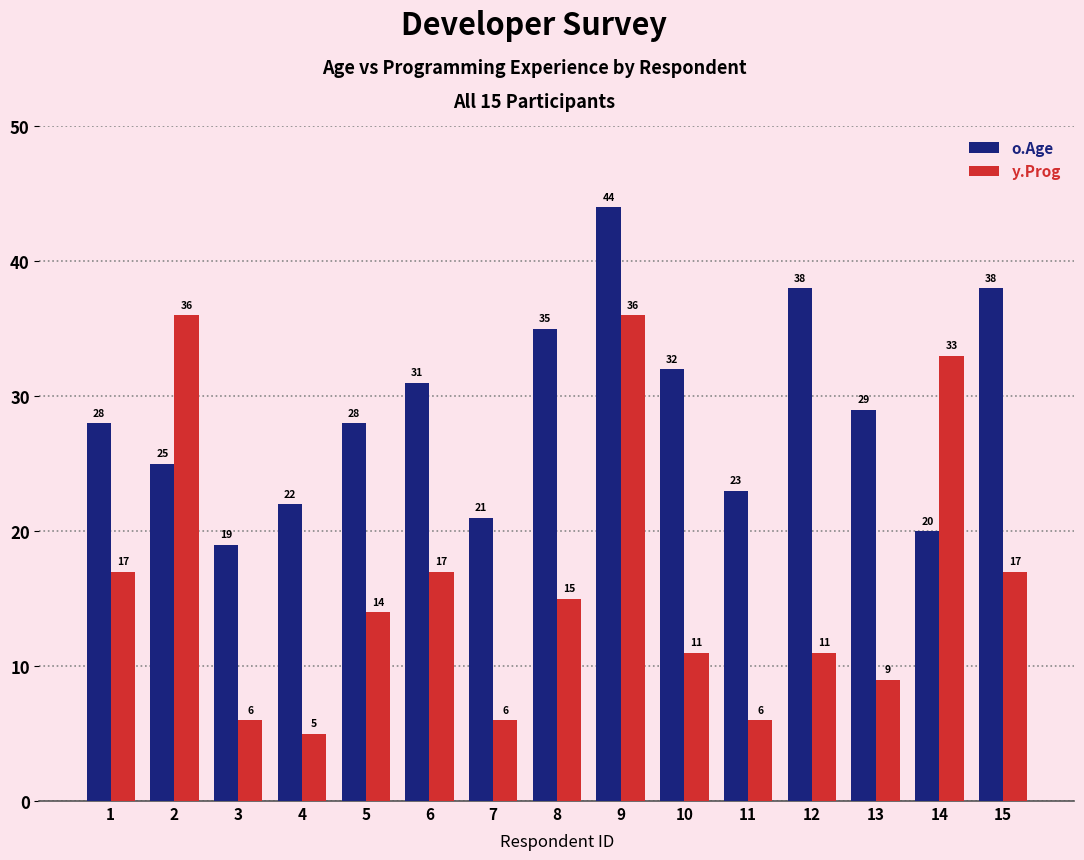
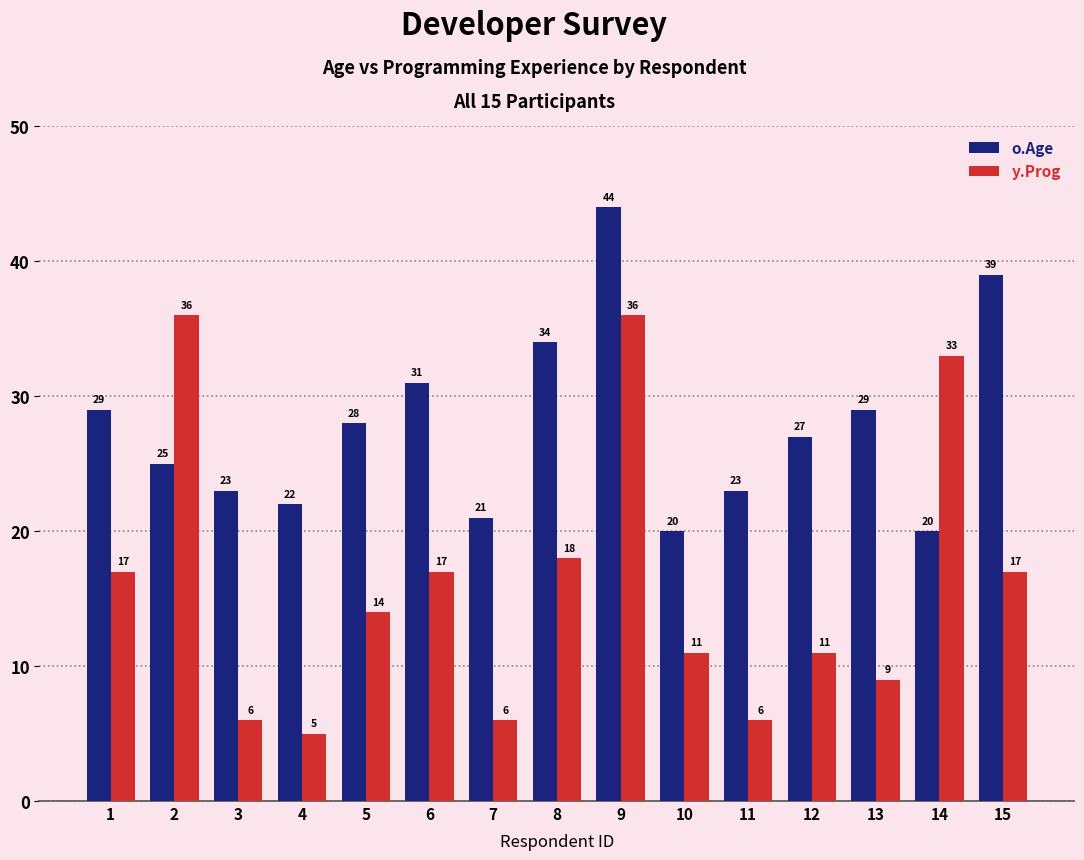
o.Age, 1: 28 -> 29
o.Age, 3: 19 -> 23
o.Age, 8: 35 -> 34
y.Prog, 8: 15 -> 18
o.Age, 10: 32 -> 20
o.Age, 12: 38 -> 27
o.Age, 15: 38 -> 39
